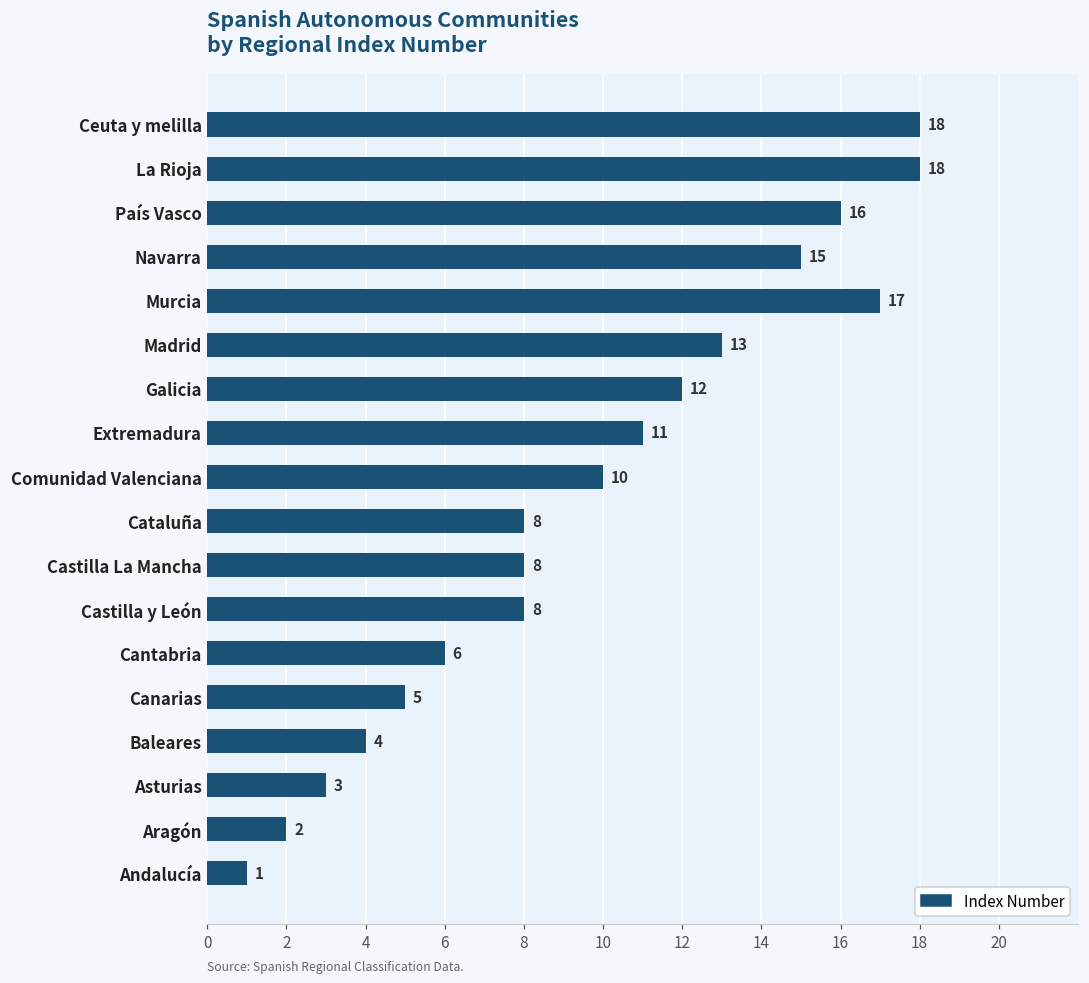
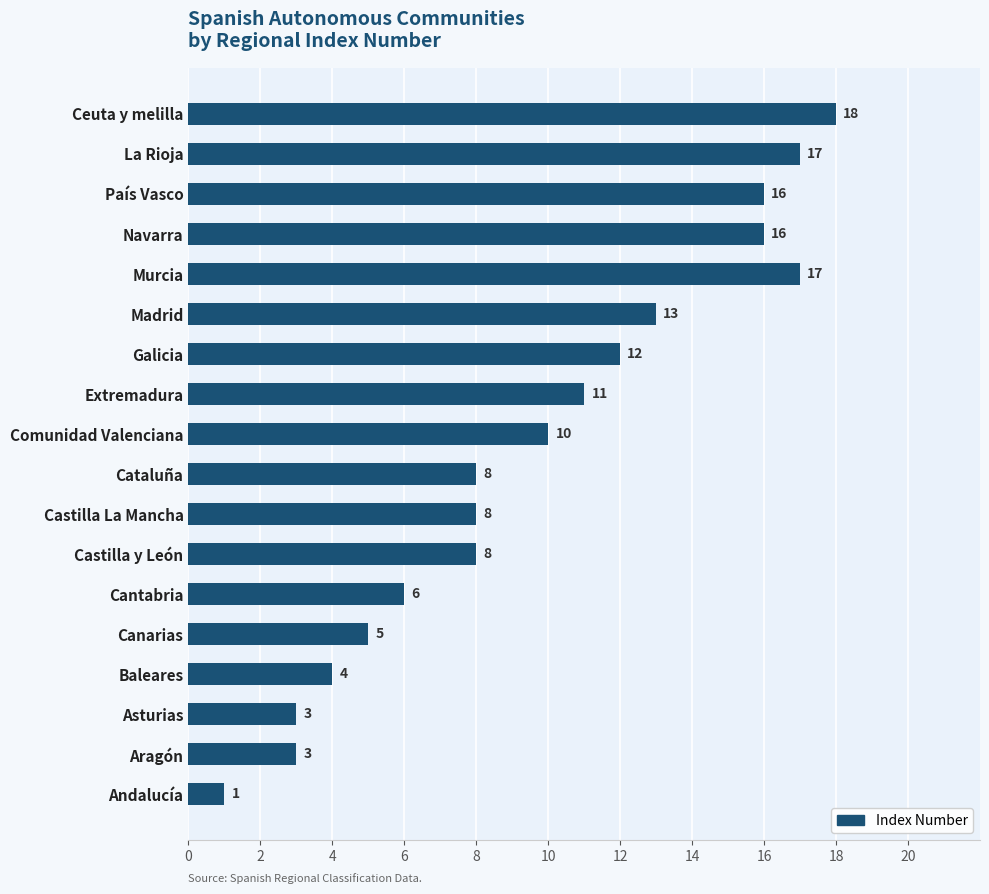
La Rioja: 18 -> 17
Navarra: 15 -> 16
Aragón: 2 -> 3
